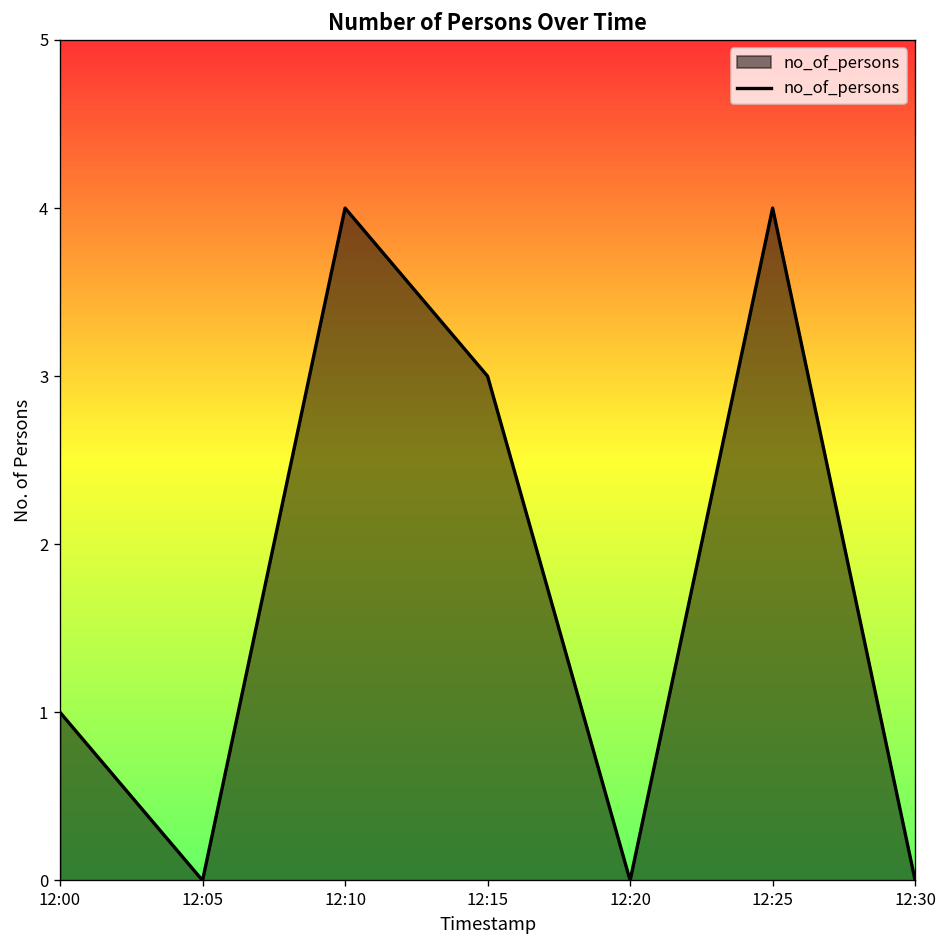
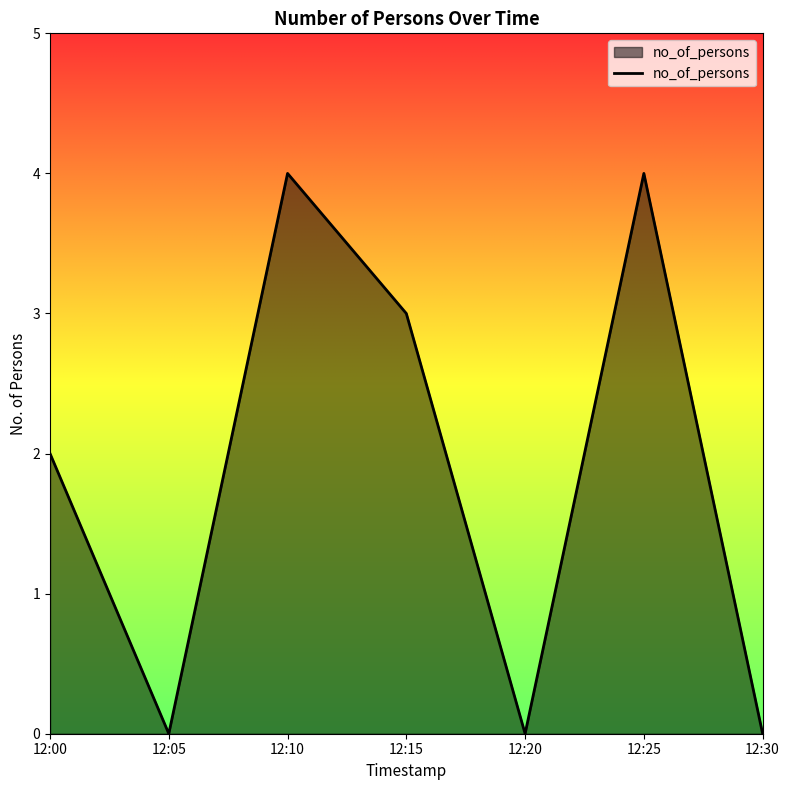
12:00: 1 -> 2
